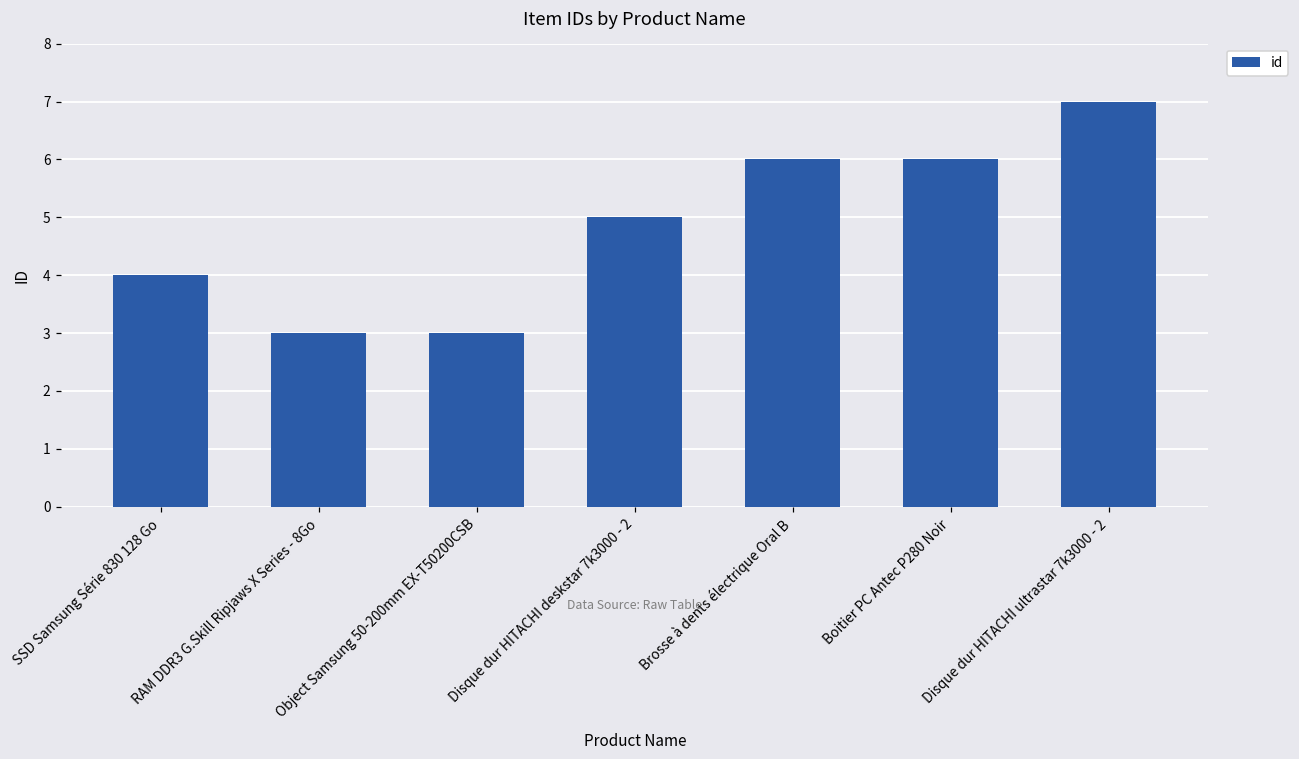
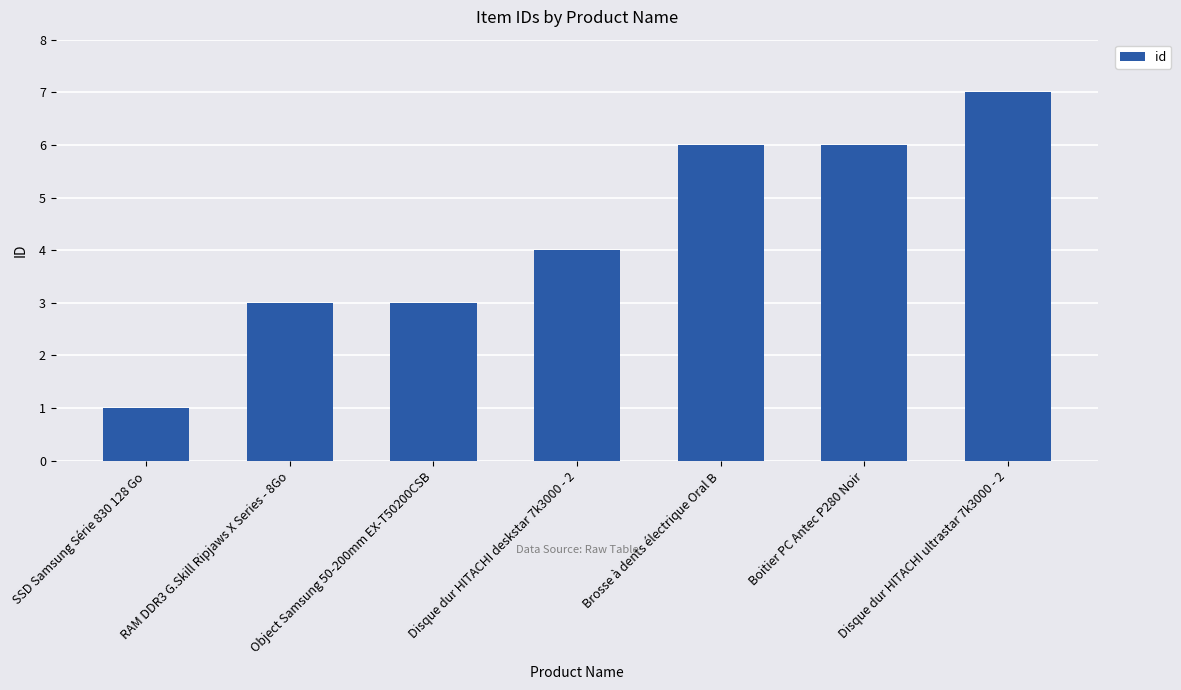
SSD Samsung Série 830 128 Go: 4 -> 1
Disque dur HITACHI deskstar 7k3000 - 2: 5 -> 4
